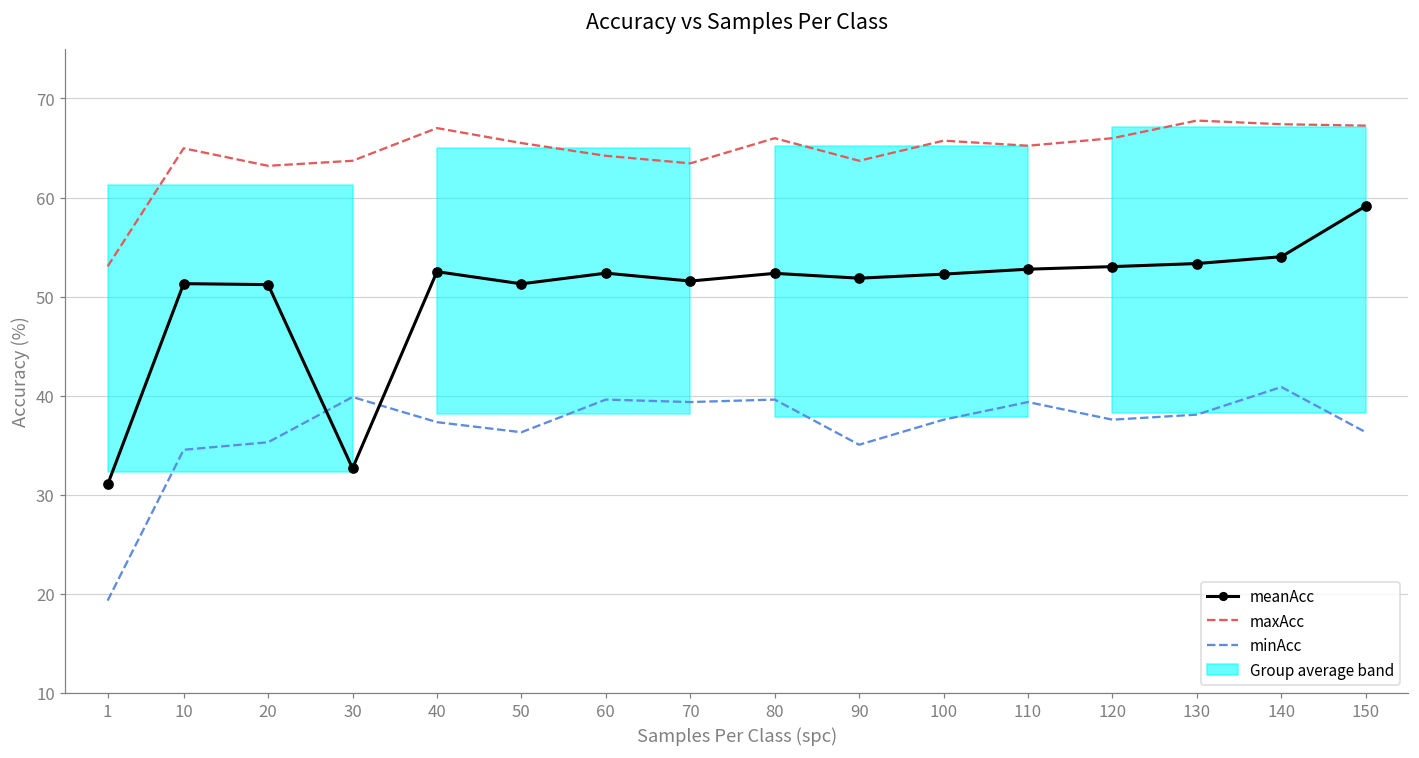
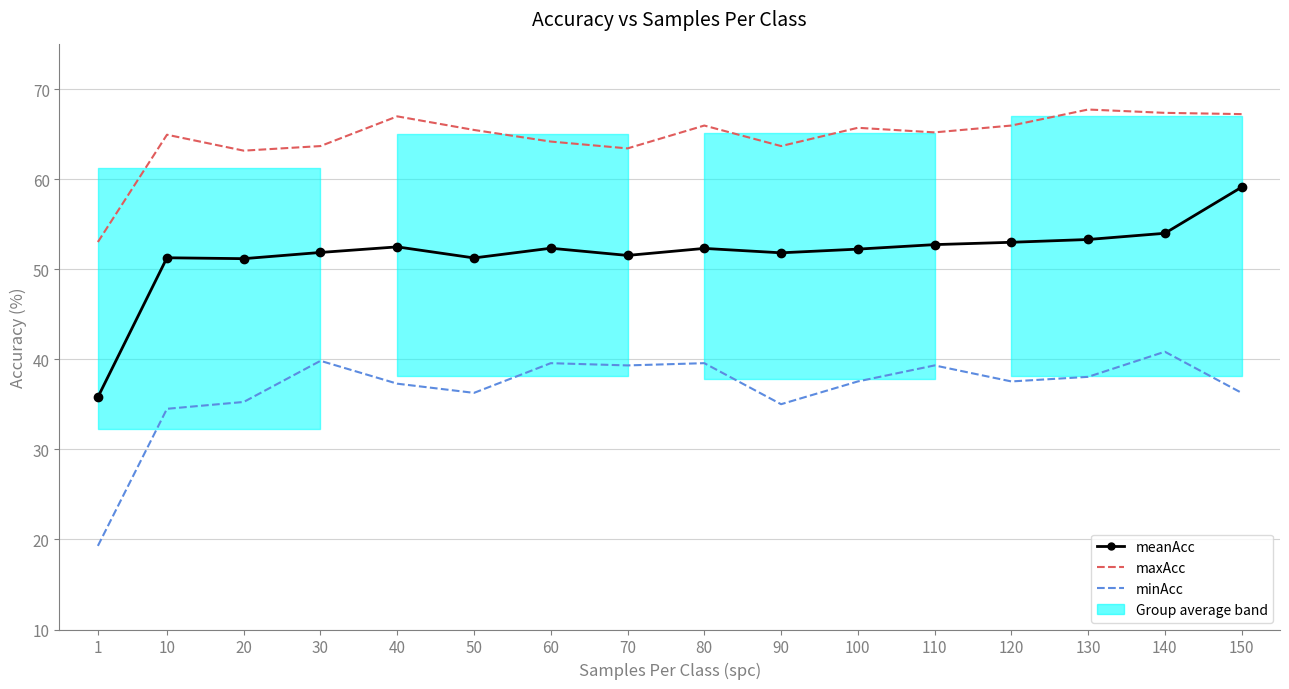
meanAcc, 1: 31 -> 36
meanAcc, 30: 33 -> 52
